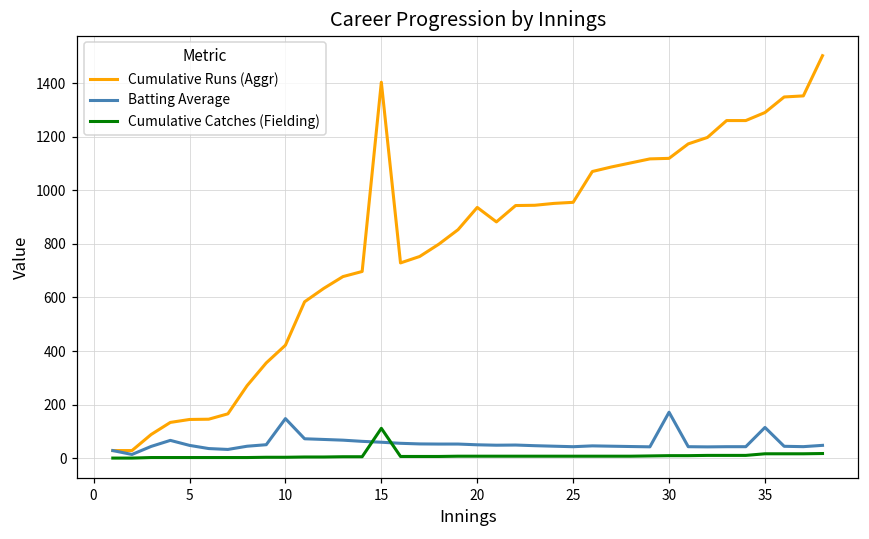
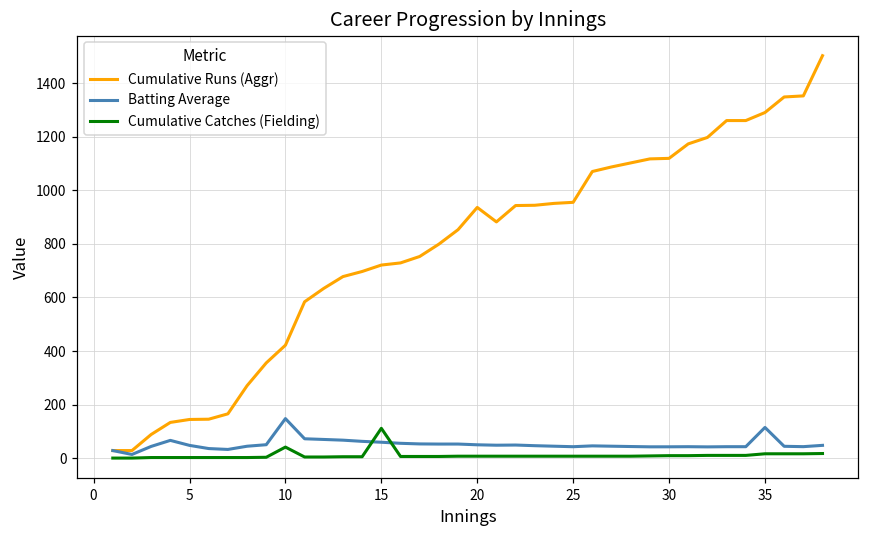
Cumulative Catches (Fielding), 10: 0 -> 40
Cumulative Runs (Aggr), 15: 1400 -> 720
Batting Average, 30: 170 -> 40
